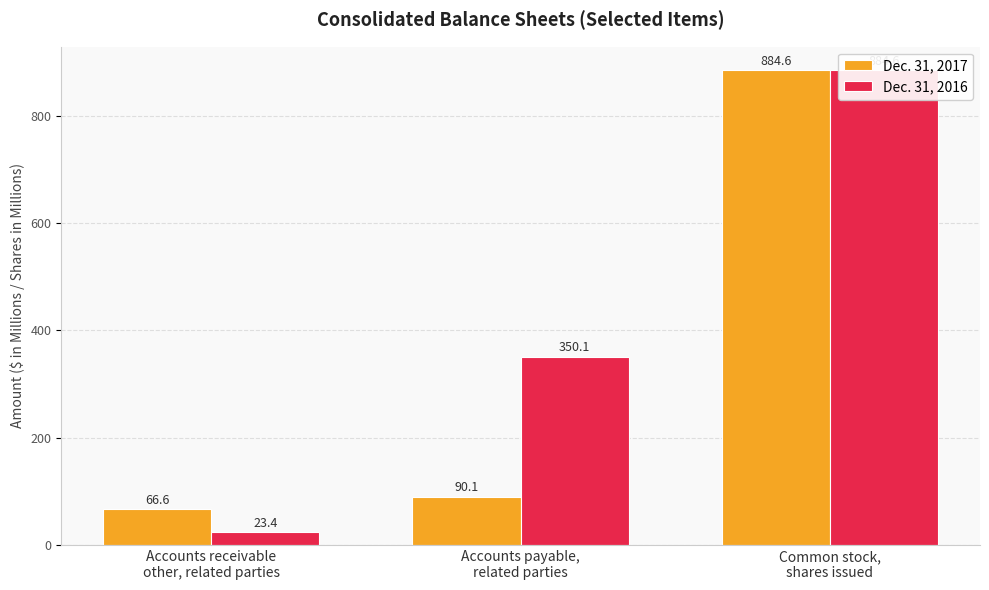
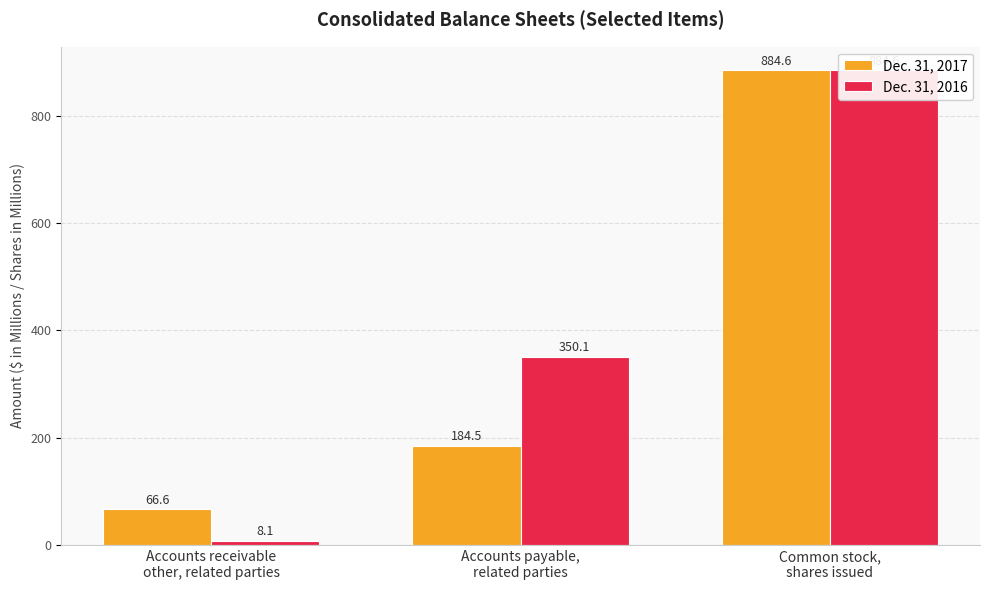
Dec. 31, 2016, Accounts receivable other, related parties: 23.4 -> 8.1
Dec. 31, 2017, Accounts payable, related parties: 90.1 -> 184.5
